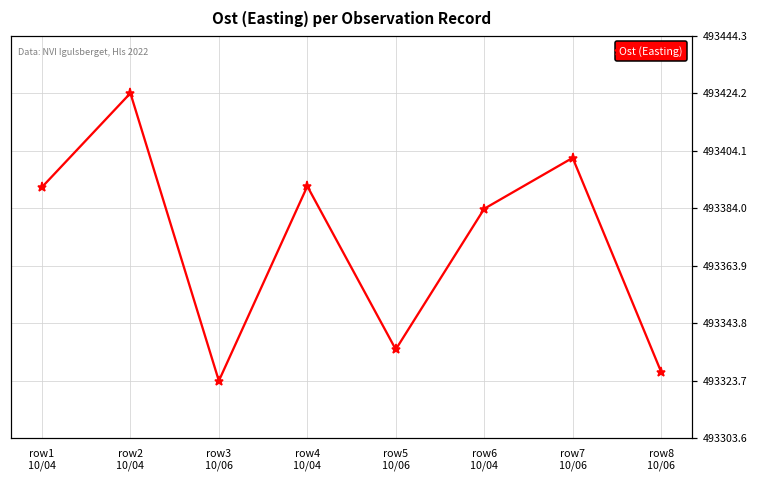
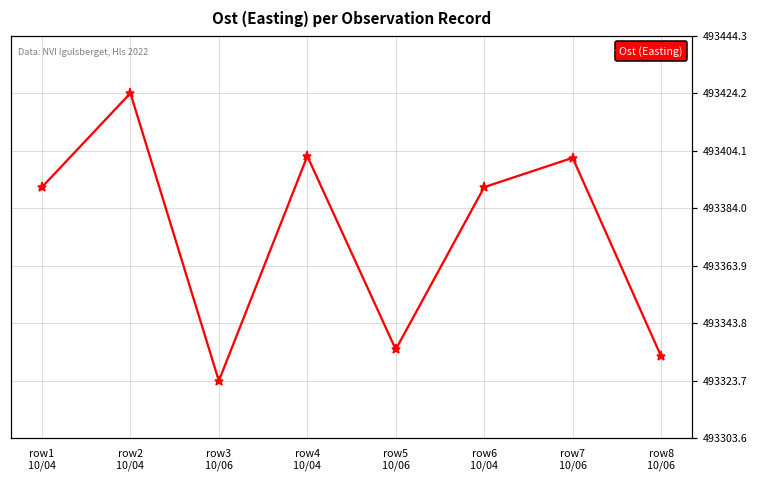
row4 10/04: 493392 -> 493402
row6 10/04: 493384 -> 493391
row8 10/06: 493327 -> 493332
